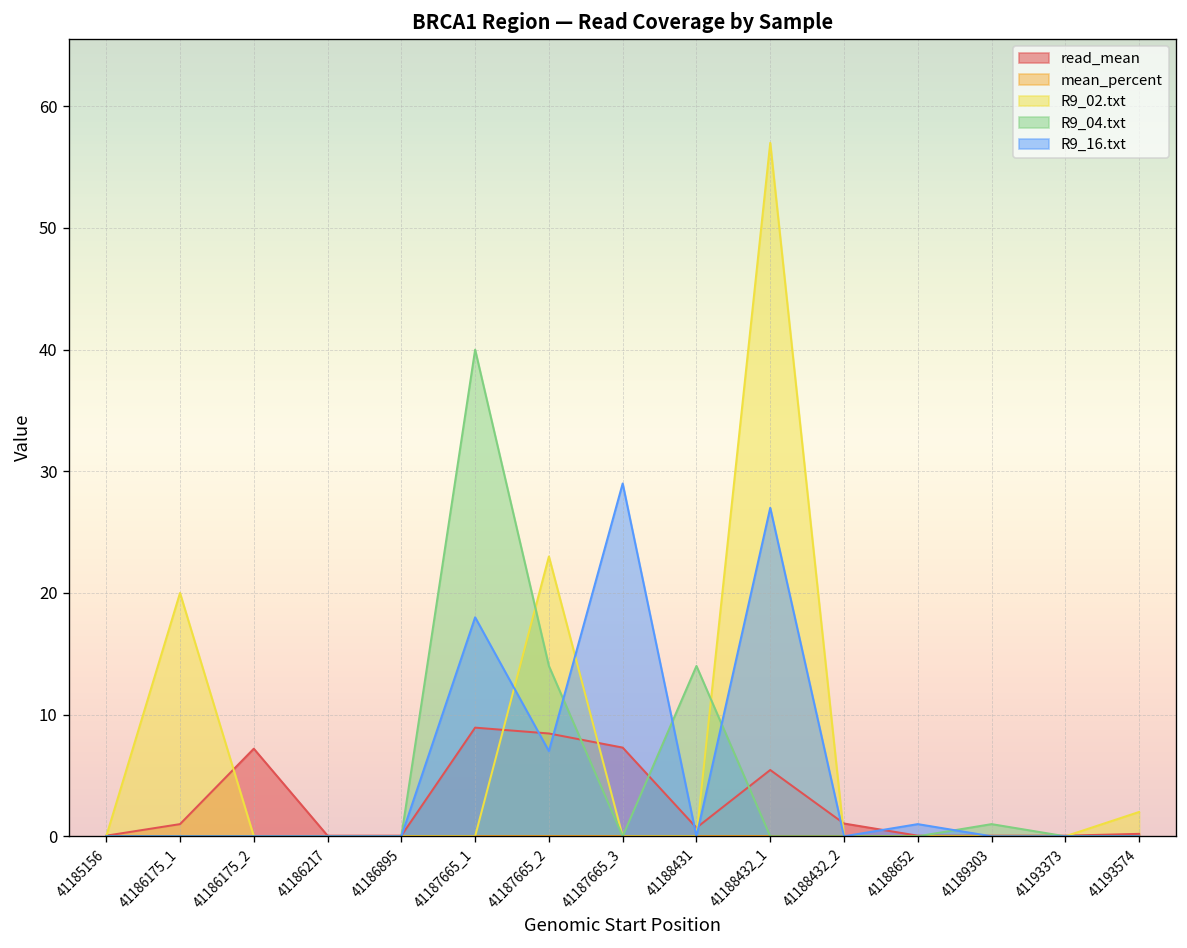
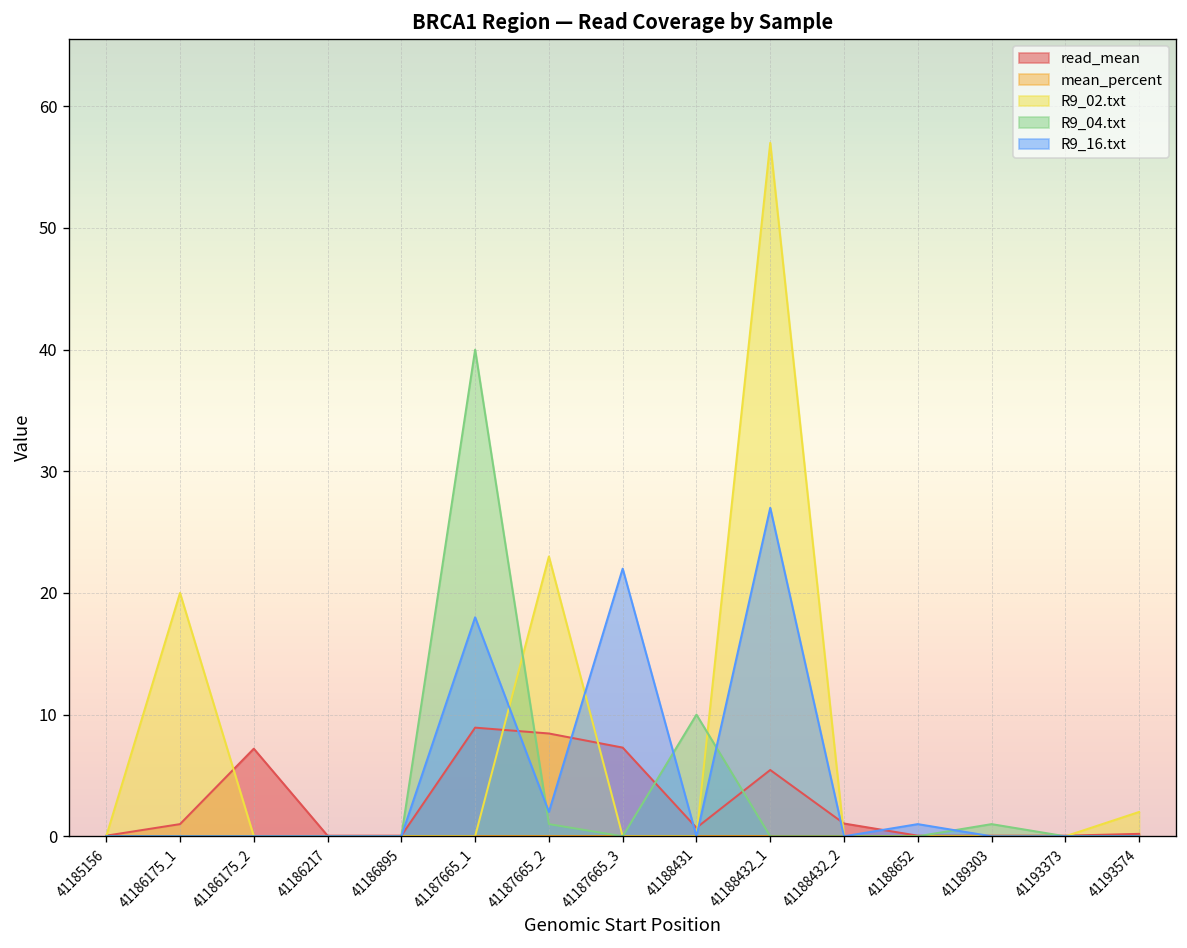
R9_04.txt, 41187665_2: 14 -> 1
R9_16.txt, 41187665_2: 7 -> 2
R9_16.txt, 41187665_3: 29 -> 22
R9_04.txt, 41188431: 14 -> 10
